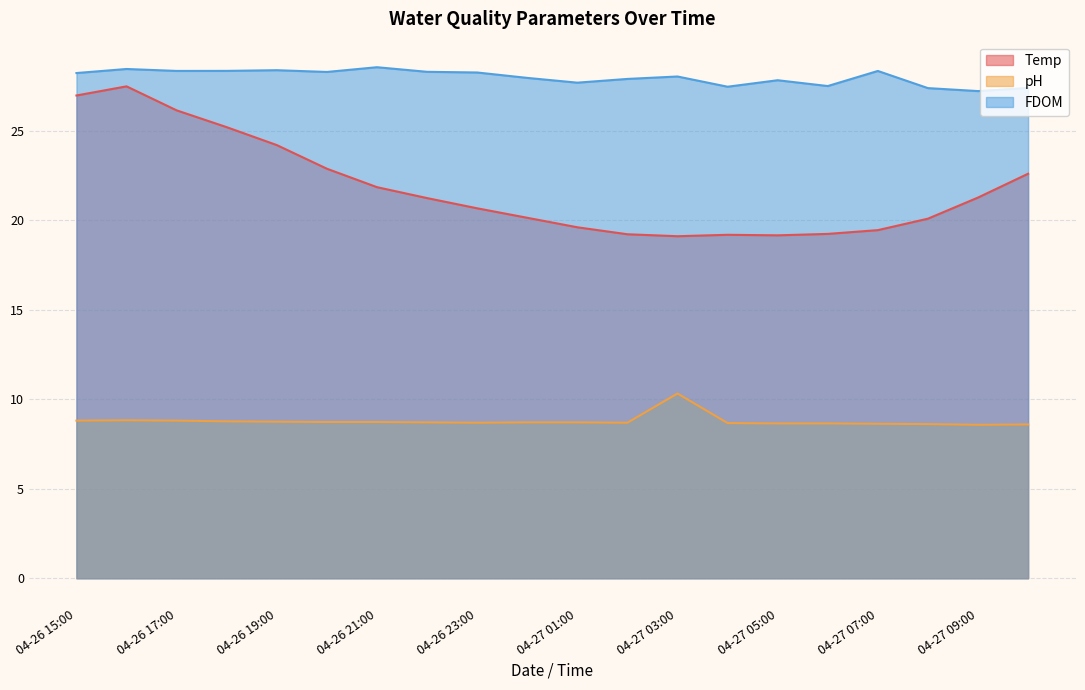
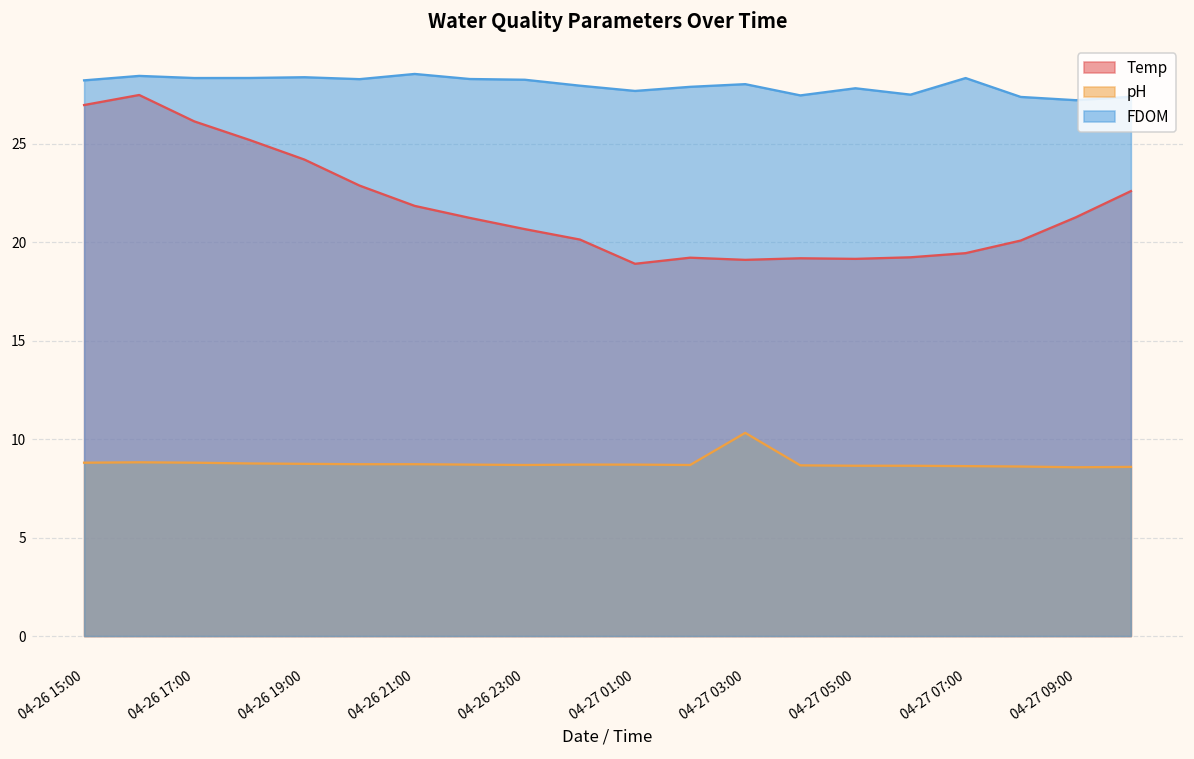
Temp, 04-27 01:00: 19.6 -> 18.9
